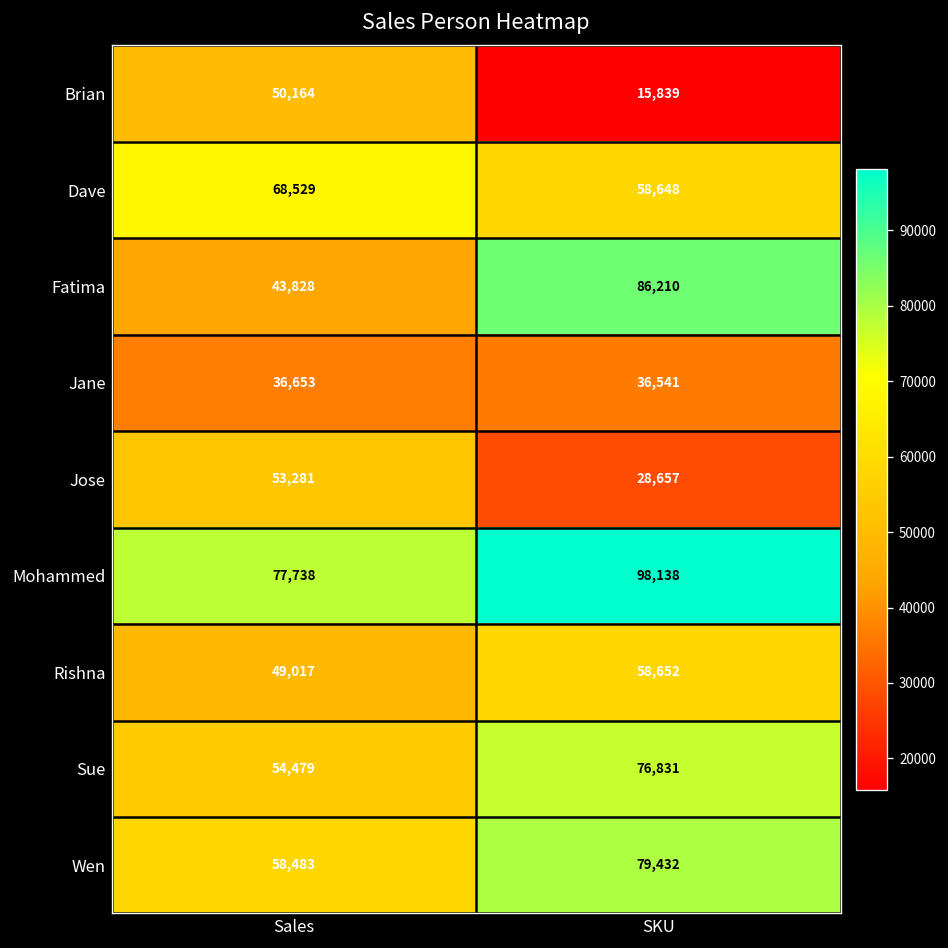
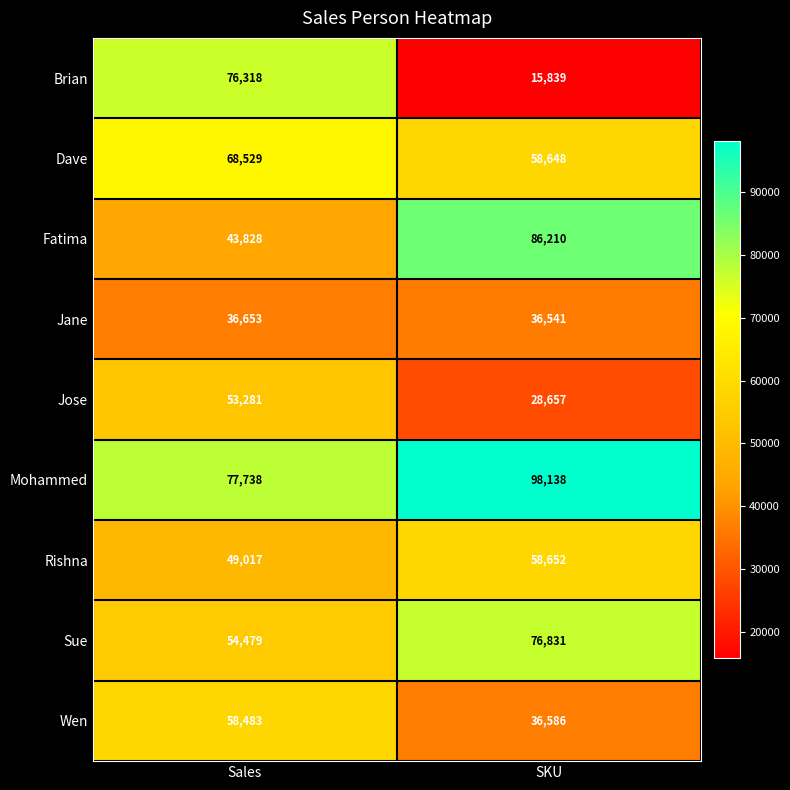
Brian, Sales: 50,164 -> 76,318
Wen, SKU: 79,432 -> 36,586
